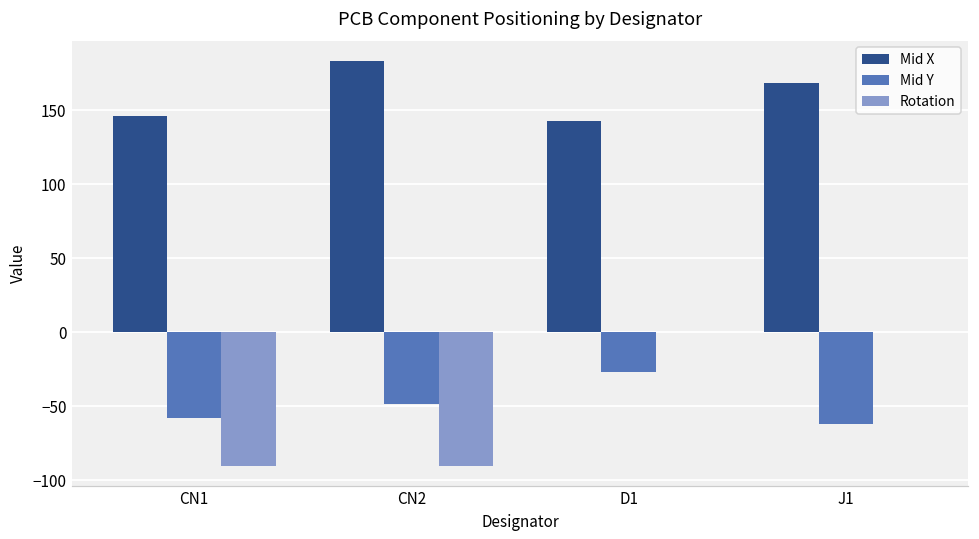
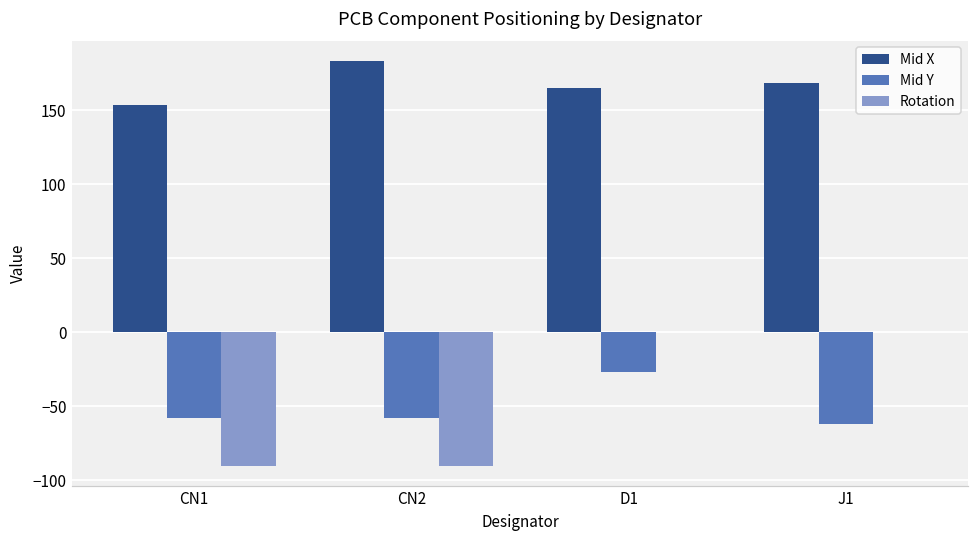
Mid X, CN1: 146 -> 154
Mid Y, CN2: -48 -> -58
Mid X, D1: 143 -> 165
